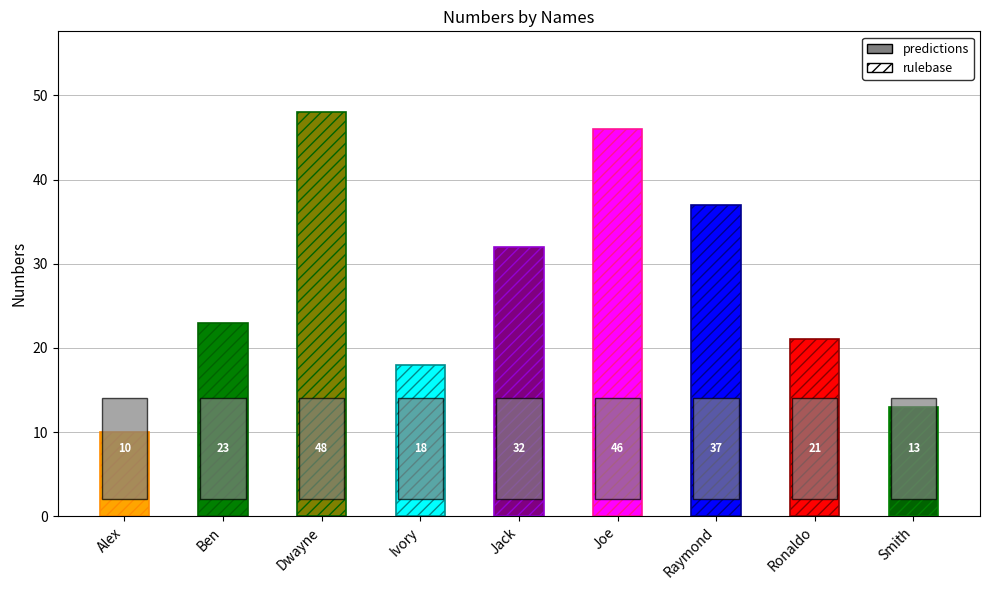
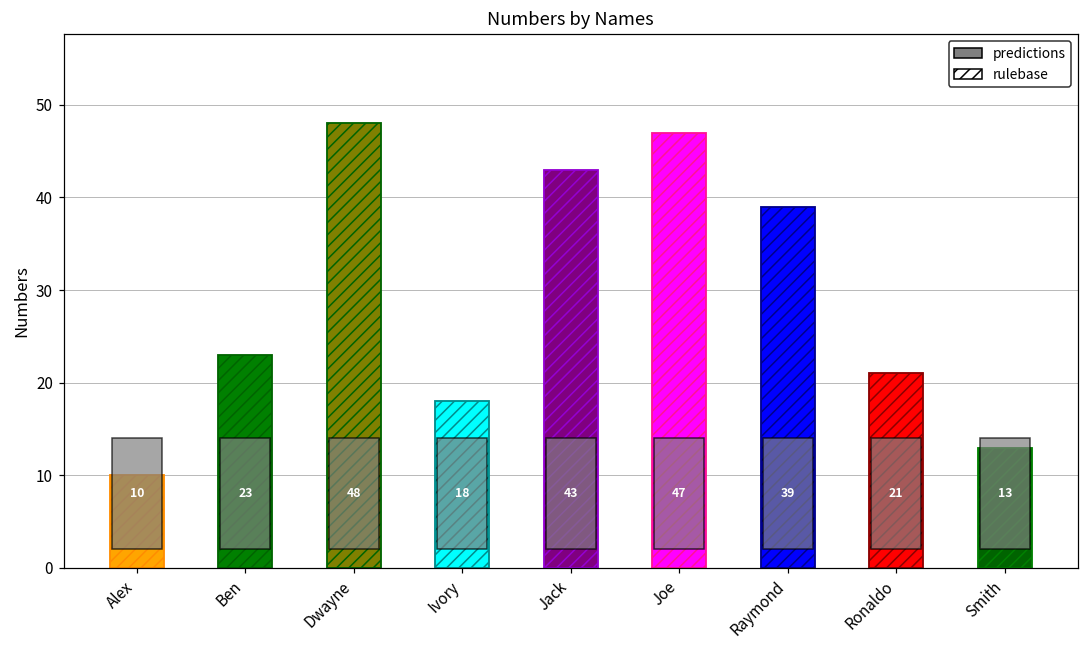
Jack: 32 -> 43
Joe: 46 -> 47
Raymond: 37 -> 39
